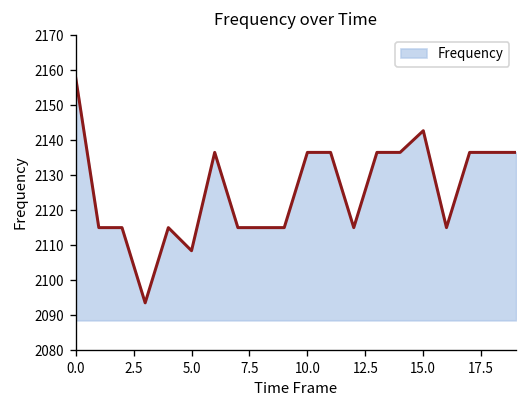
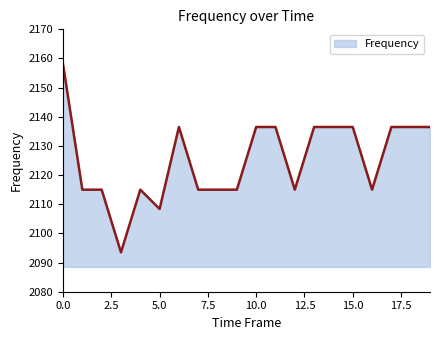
15.0: 2143 -> 2137
